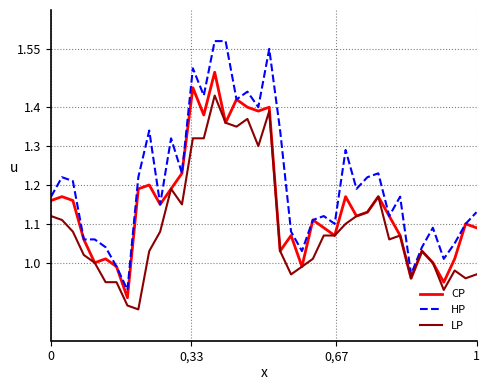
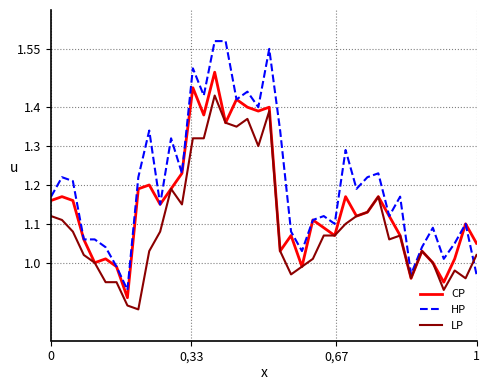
CP, 1: 1.09 -> 1.05
HP, 1: 1.13 -> 0.97
LP, 1: 0.97 -> 1.02
